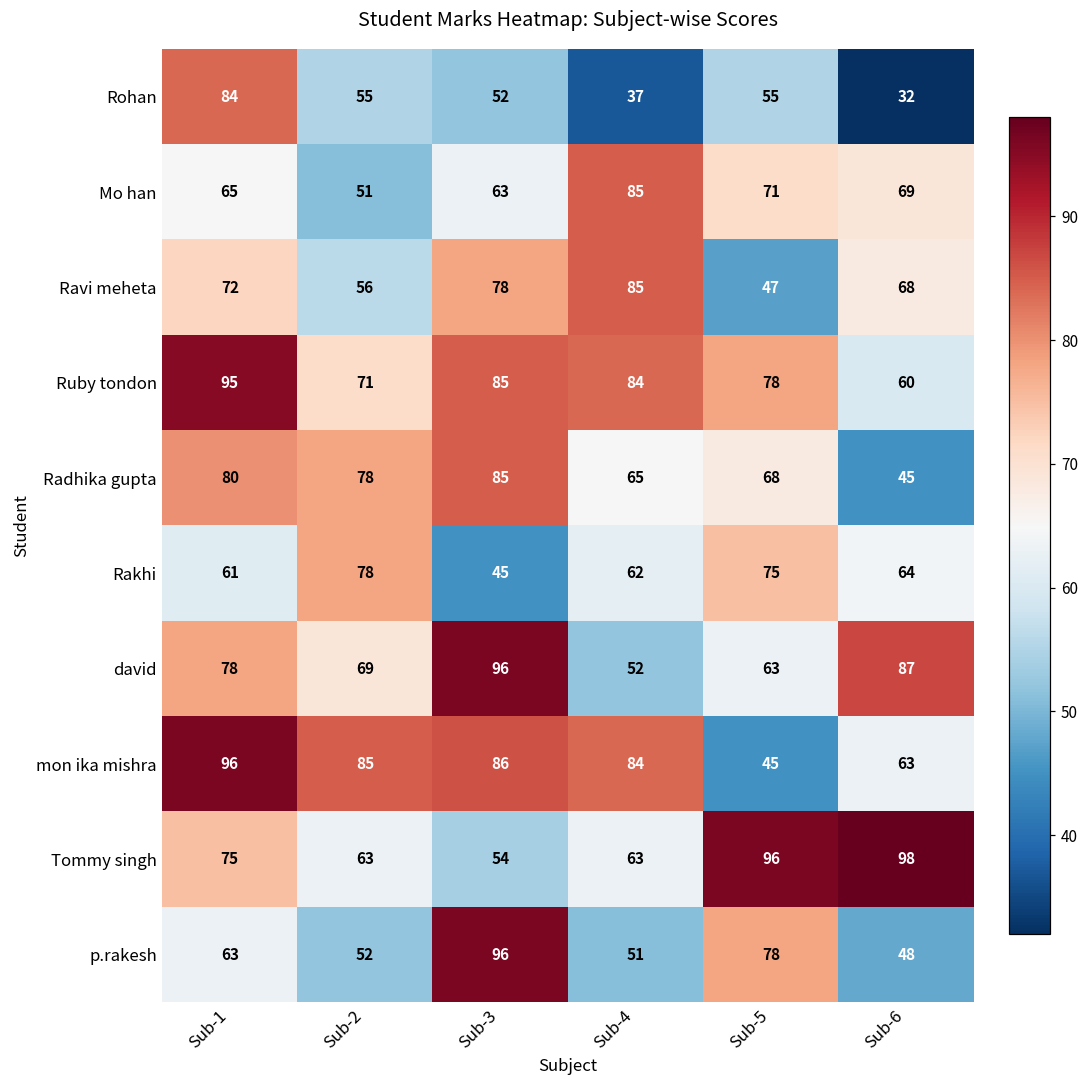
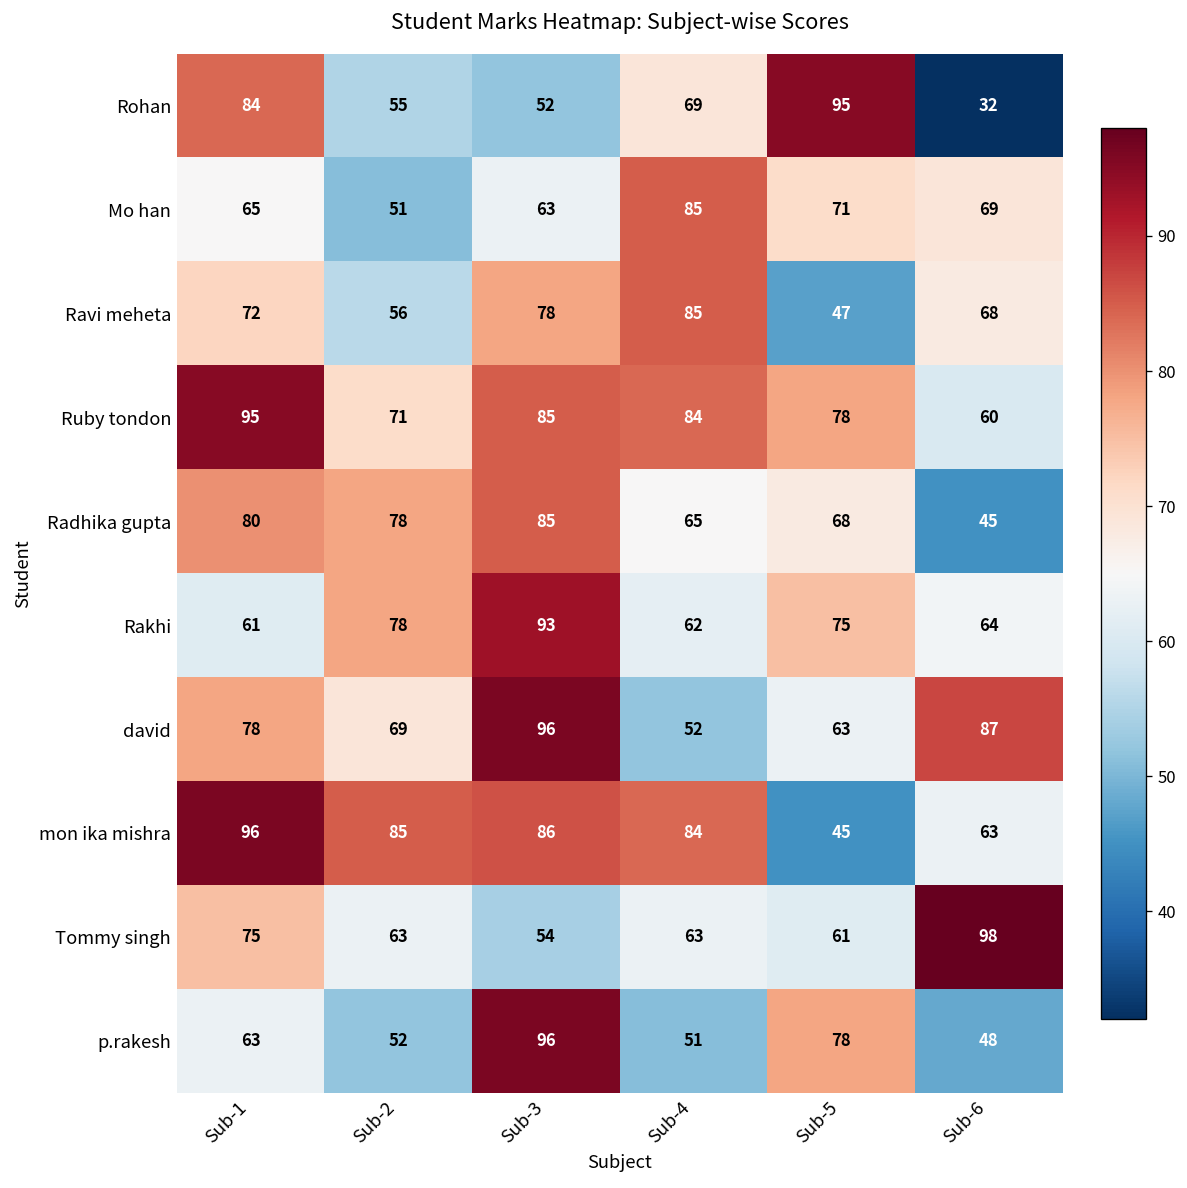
Rohan, Sub-4: 37 -> 69
Rohan, Sub-5: 55 -> 95
Rakhi, Sub-3: 45 -> 93
Tommy singh, Sub-5: 96 -> 61
